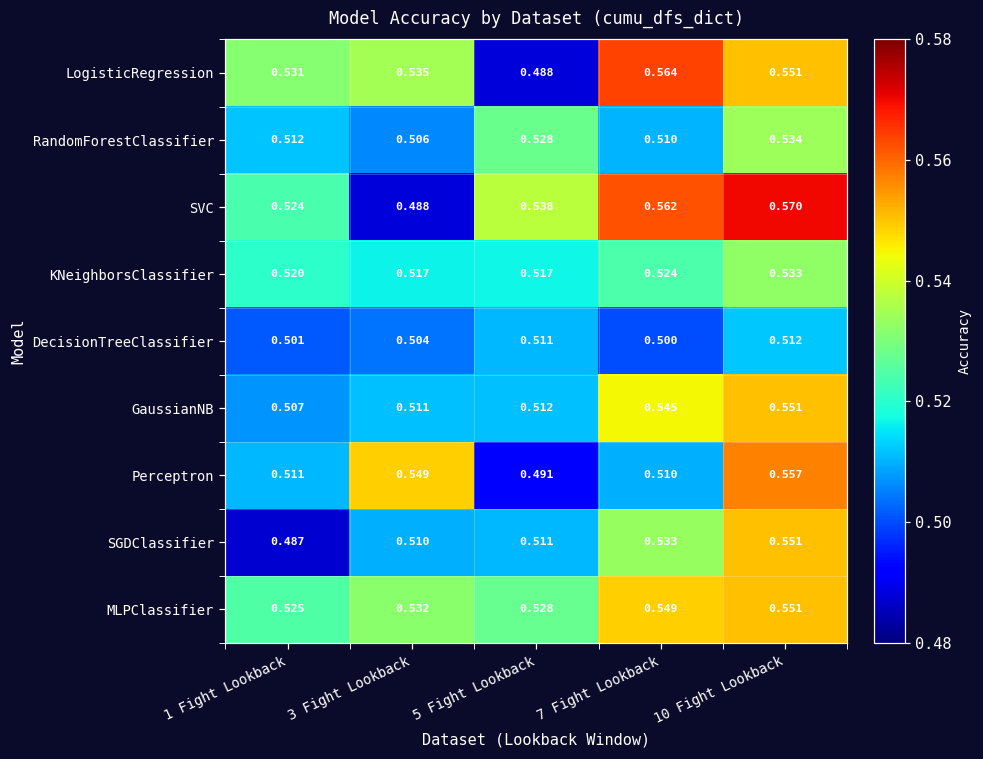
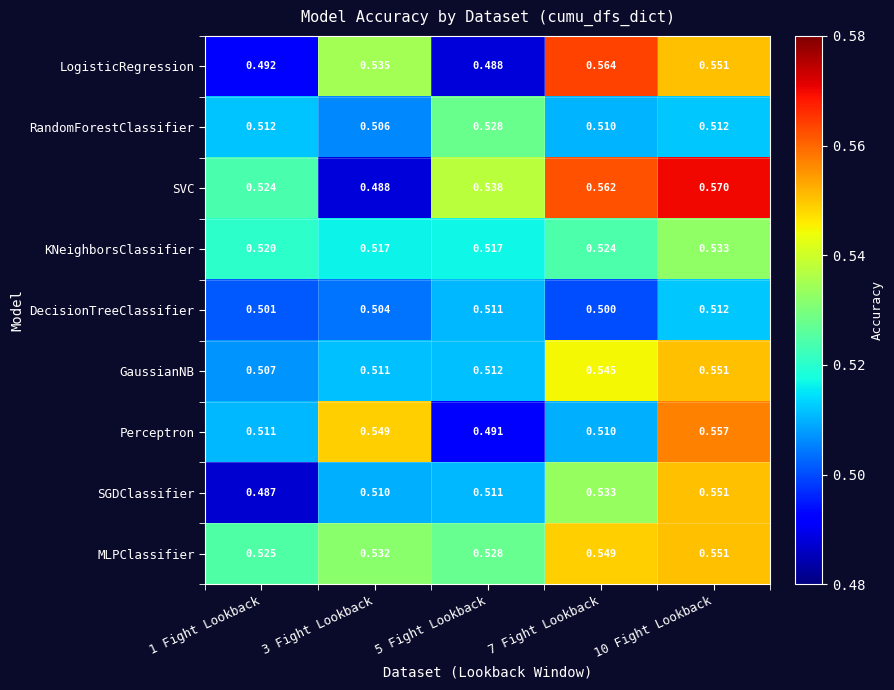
LogisticRegression, 1 Fight Lookback: 0.531 -> 0.492
RandomForestClassifier, 10 Fight Lookback: 0.534 -> 0.512
